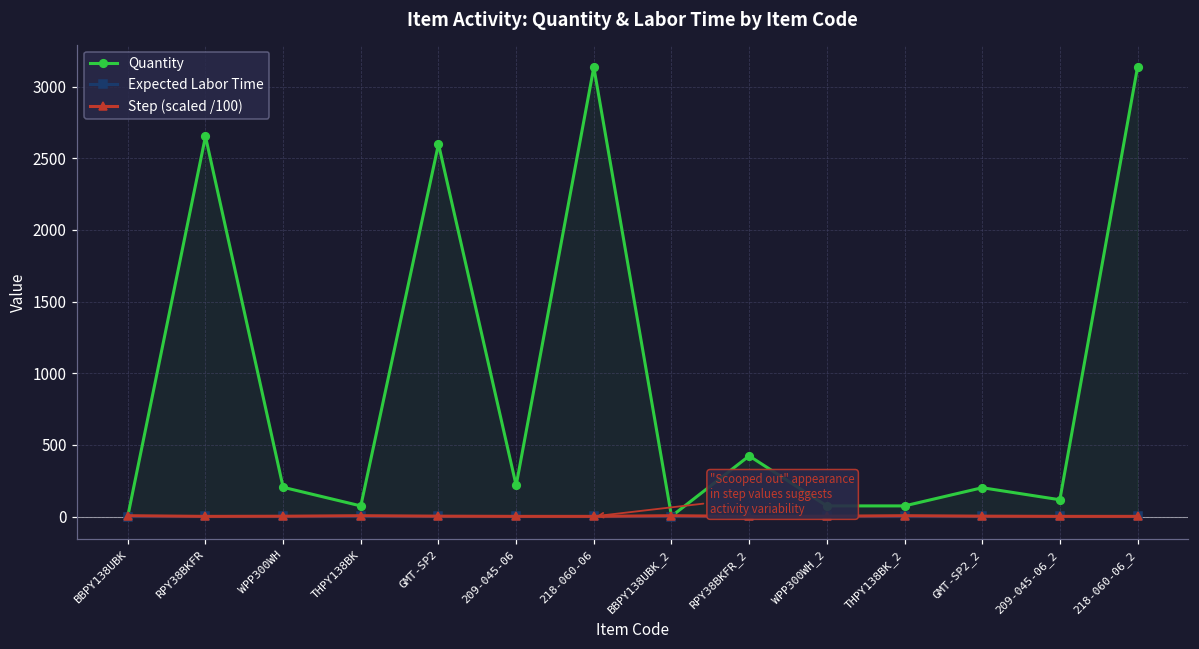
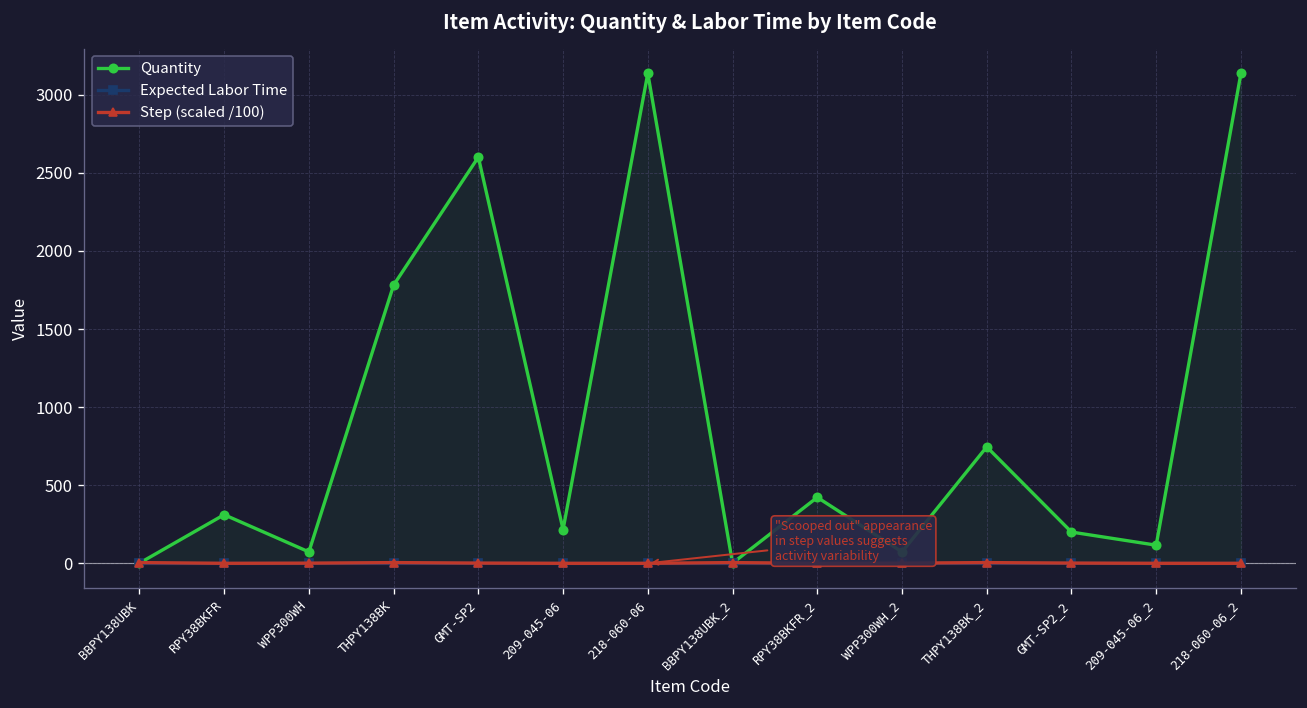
Quantity, RPY38BKFR: 2650 -> 310
Quantity, WPP300WH: 200 -> 70
Quantity, THPY138BK: 70 -> 1780
Quantity, THPY138BK_2: 70 -> 750
